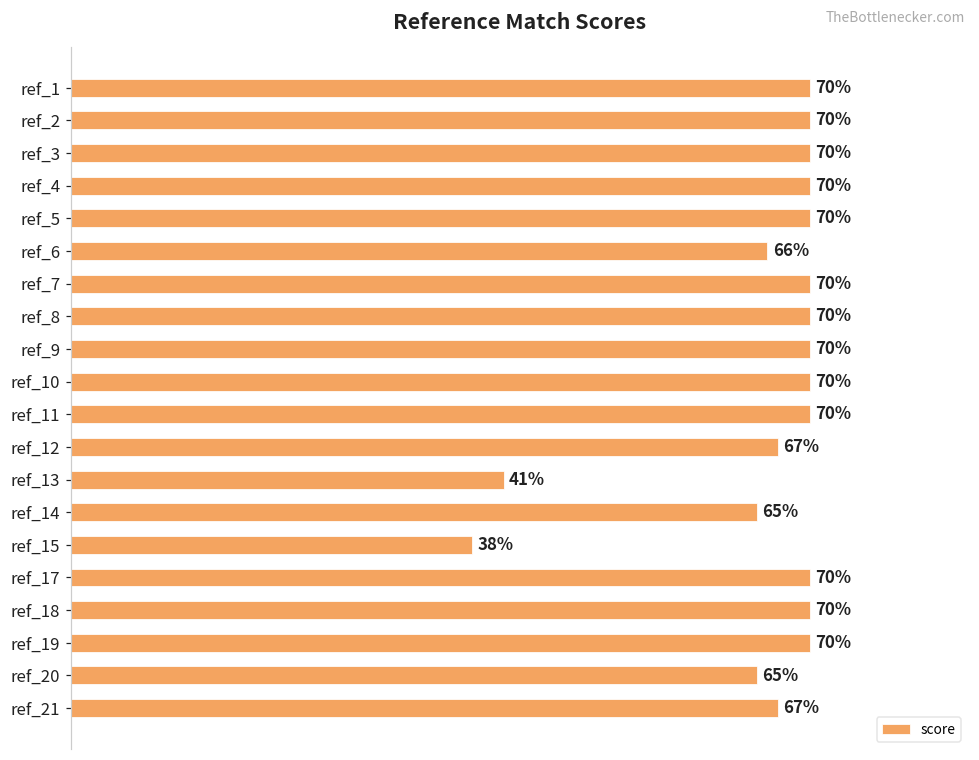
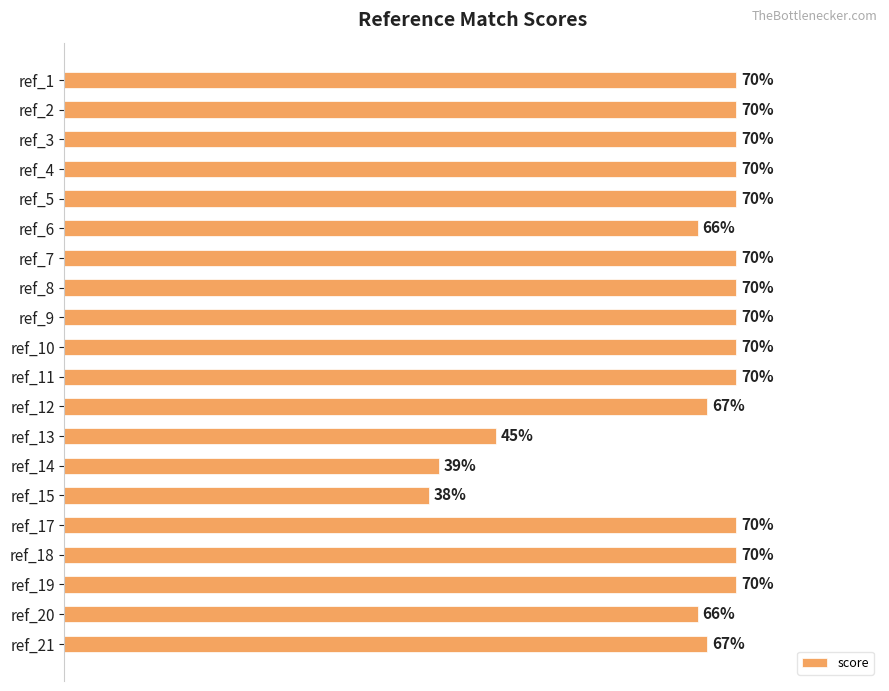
ref_13: 41% -> 45%
ref_14: 65% -> 39%
ref_20: 65% -> 66%
